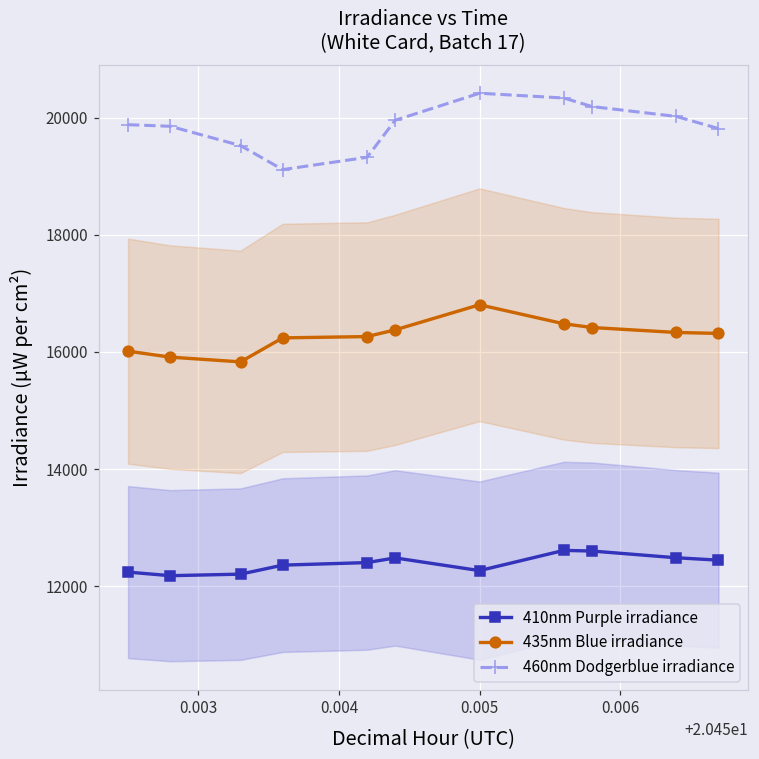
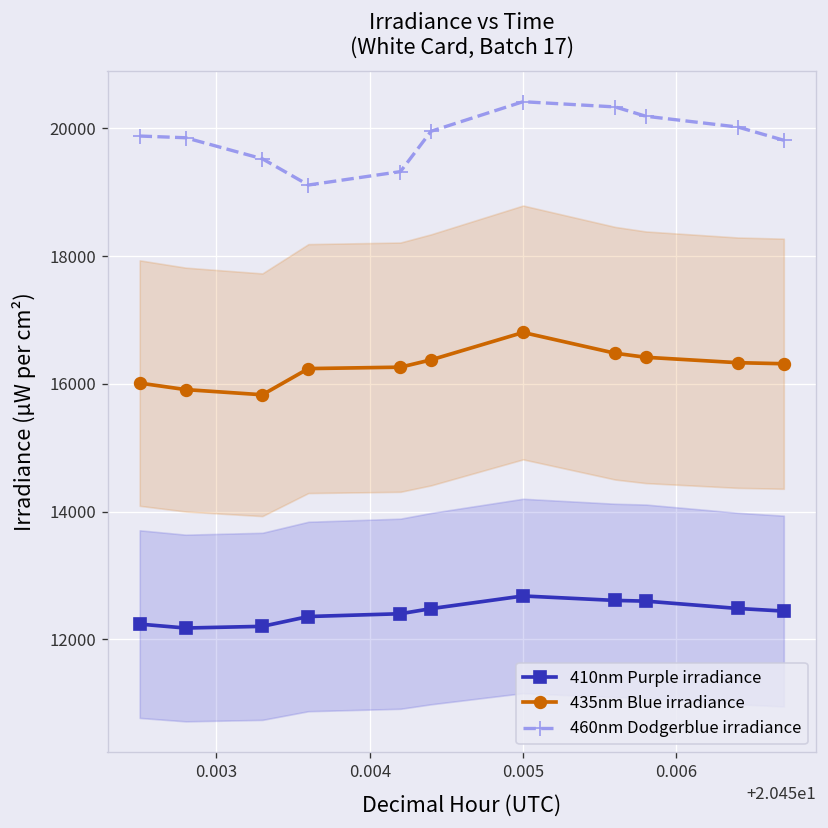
410nm Purple irradiance, 0.005: 12300 -> 12700
